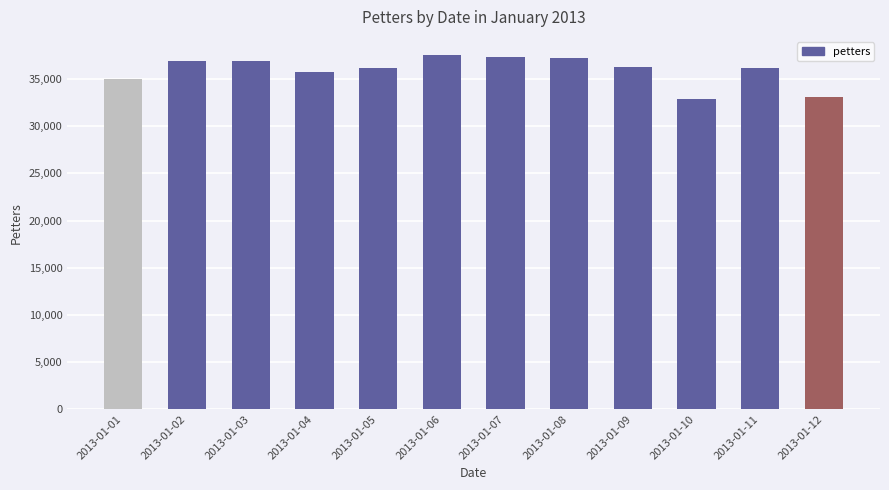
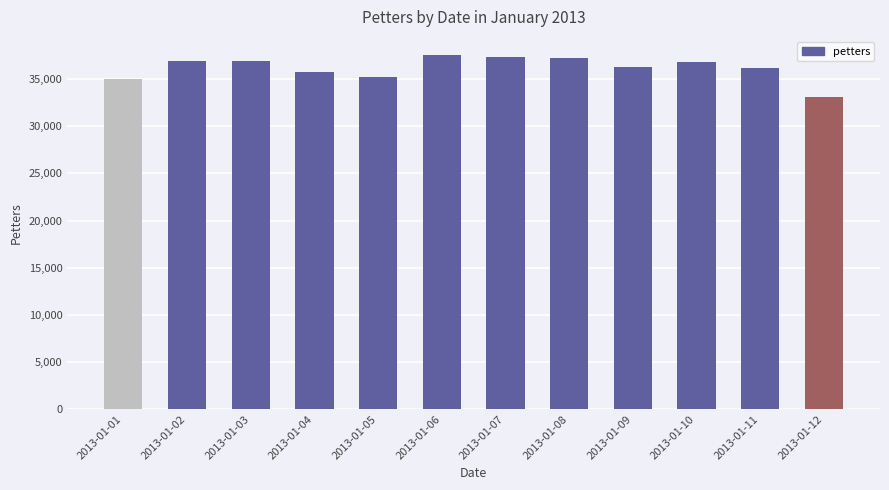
2013-01-05: 36,000 -> 35,000
2013-01-10: 33,000 -> 37,000
